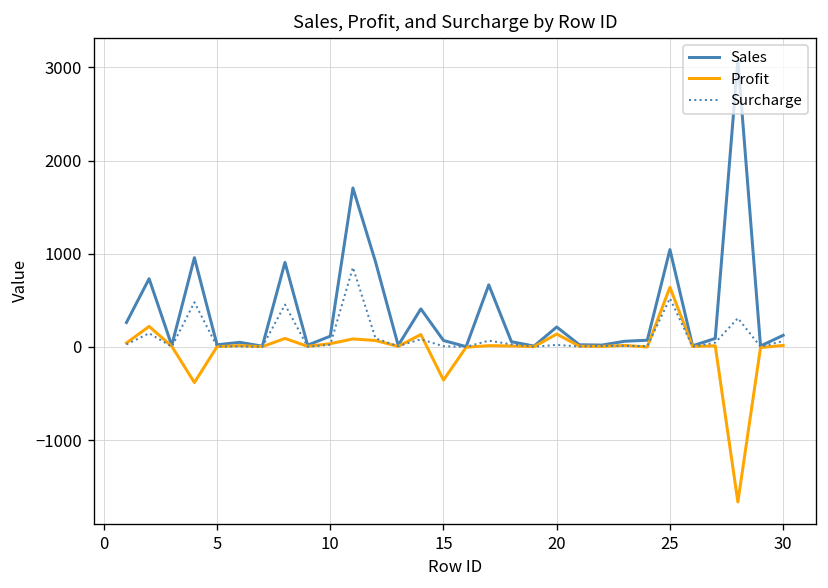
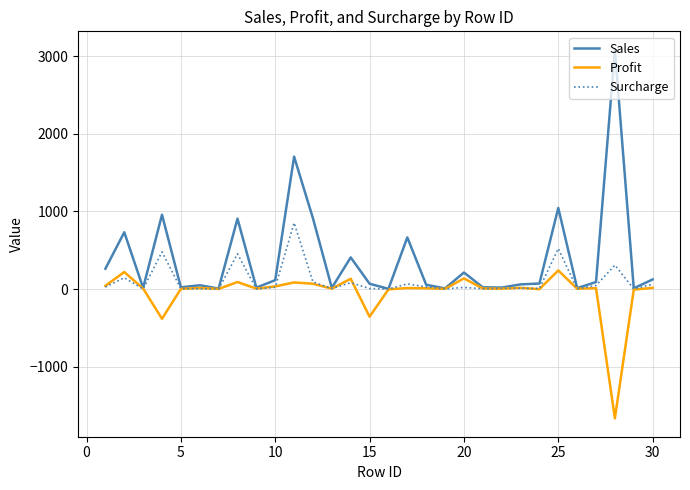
Profit, 25: 600 -> 200
